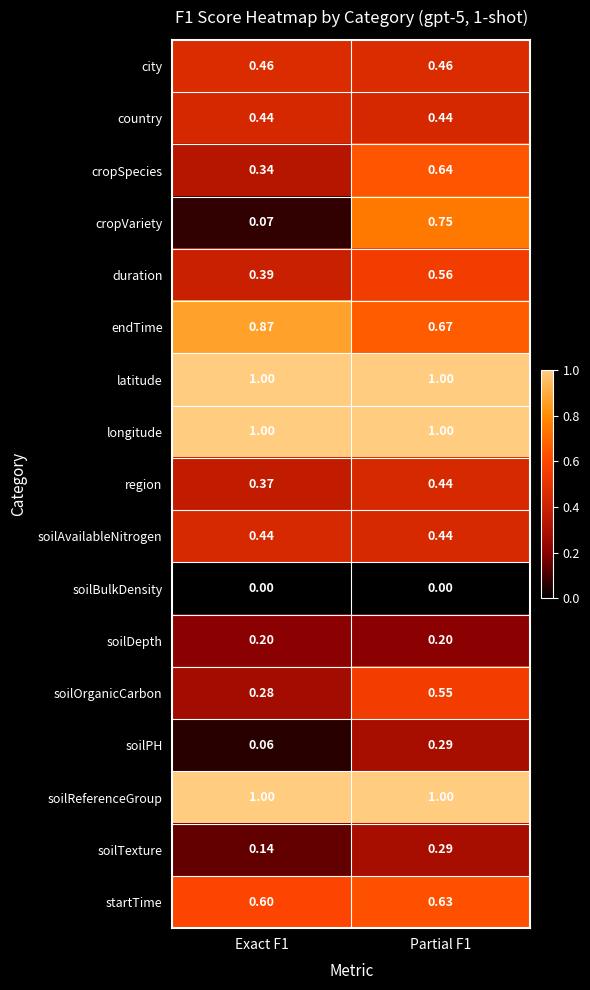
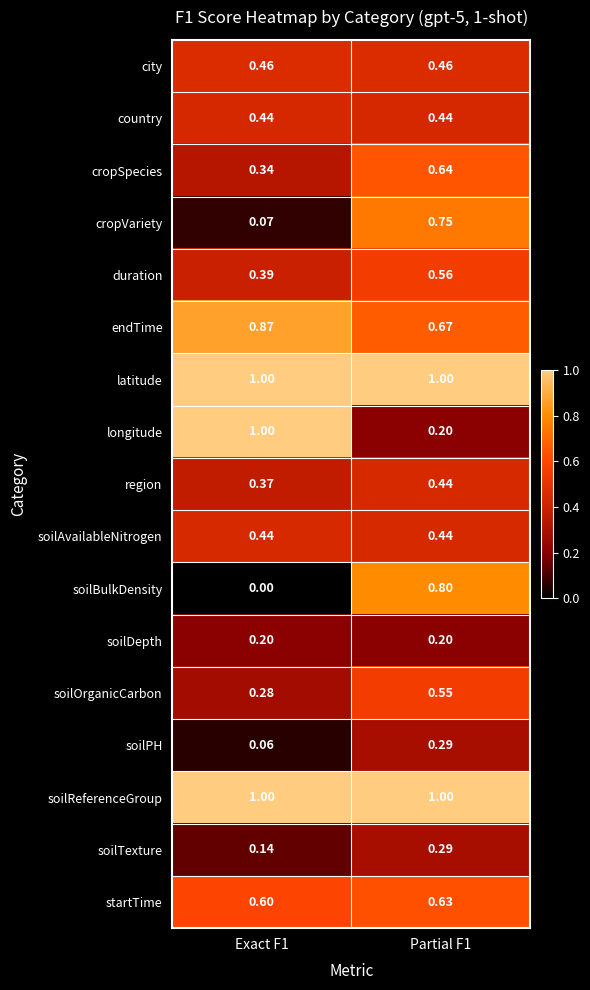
longitude, Partial F1: 1.00 -> 0.20
soilBulkDensity, Partial F1: 0.00 -> 0.80
